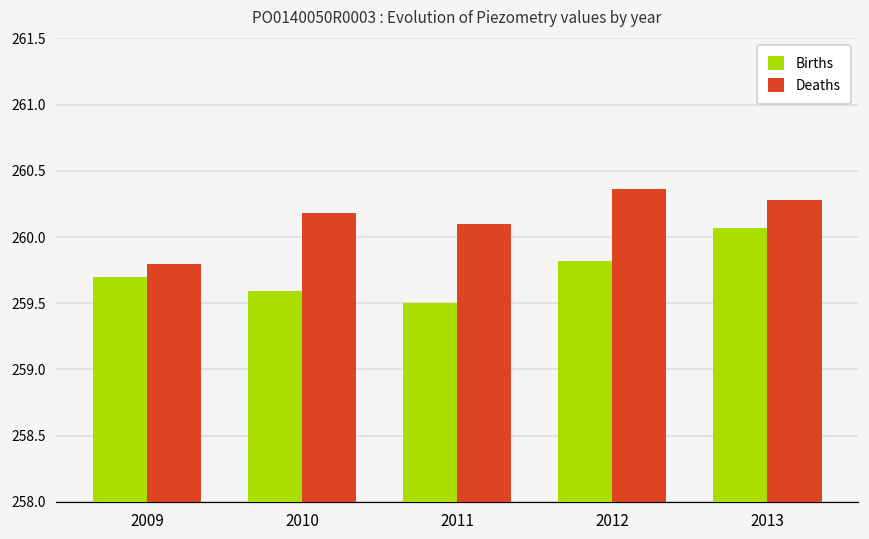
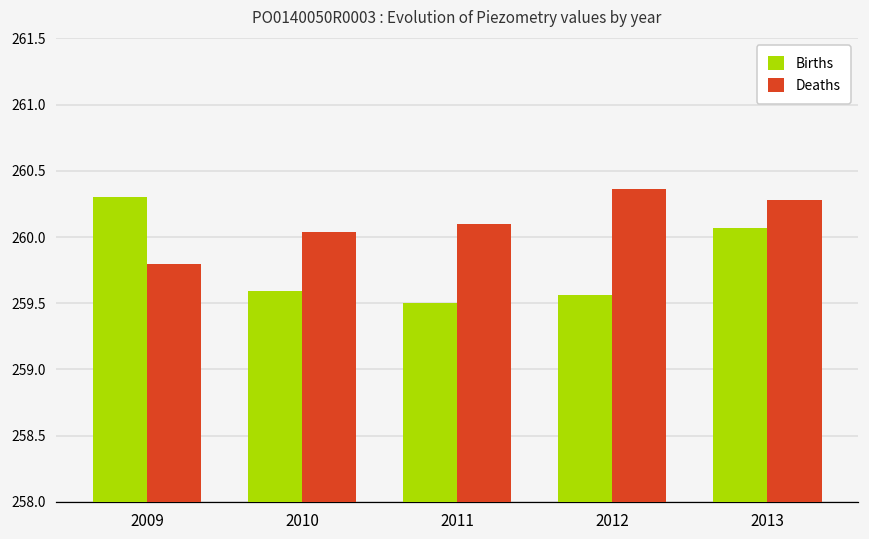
Births, 2009: 259.7 -> 260.3
Deaths, 2010: 260.18 -> 260.04
Births, 2012: 259.82 -> 259.56
